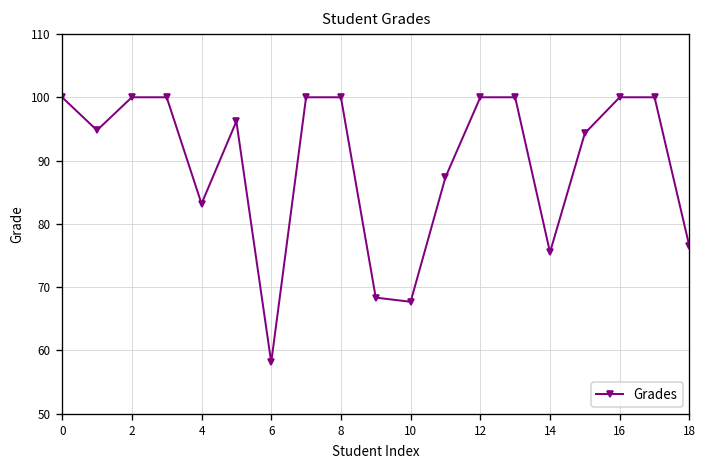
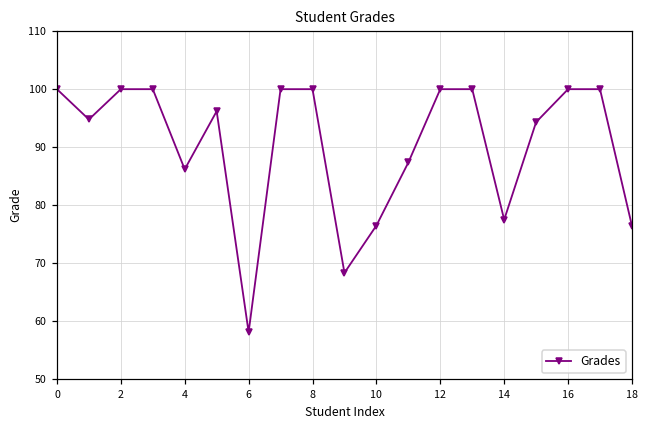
4: 83 -> 86
10: 68 -> 76
14: 76 -> 78
